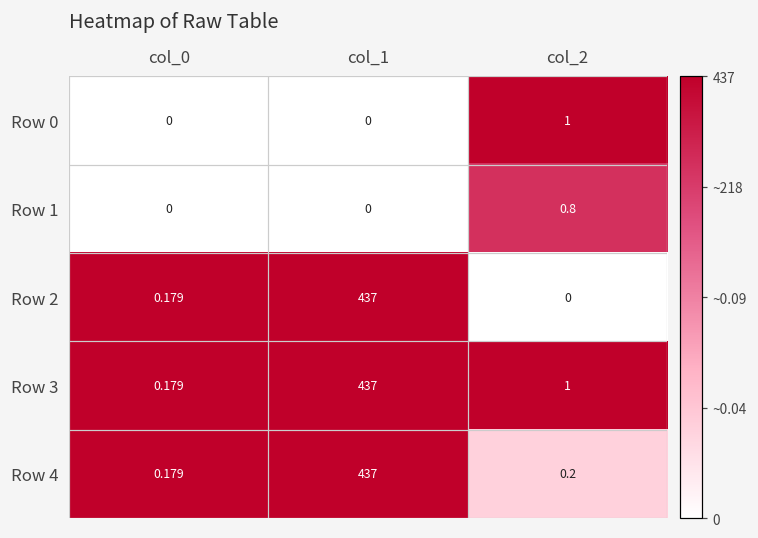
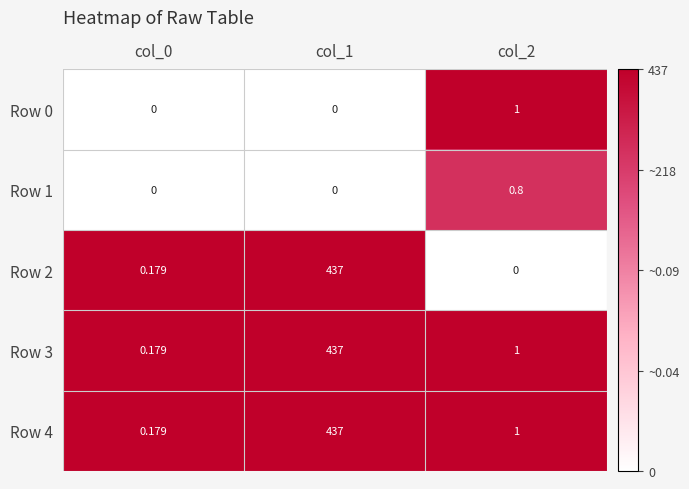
Row 4, col_2: 0.2 -> 1
